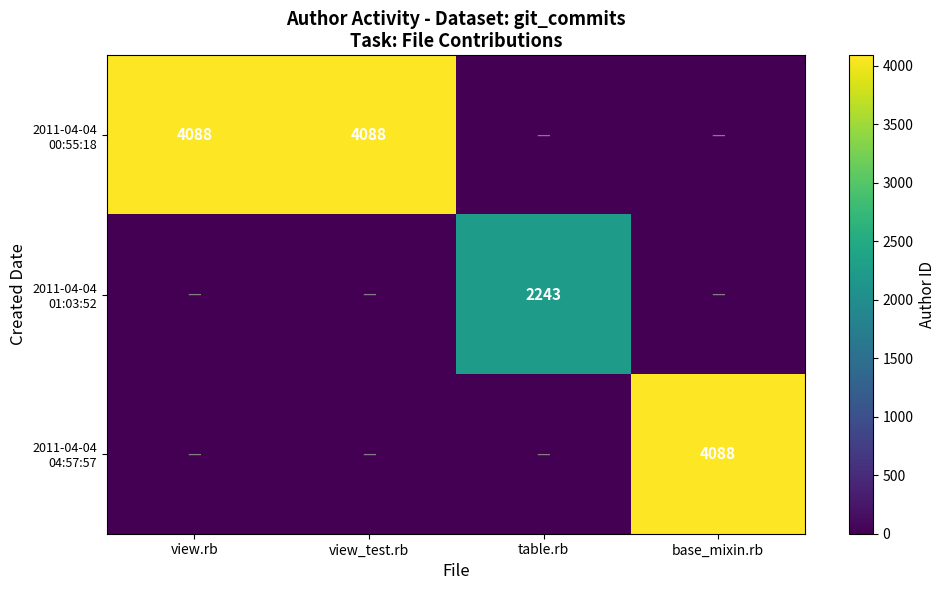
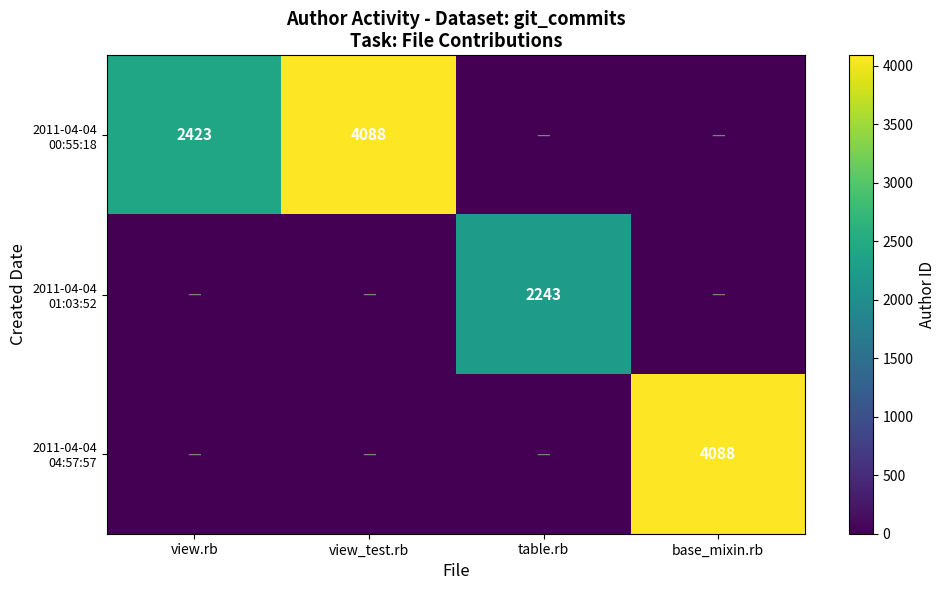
2011-04-04 00:55:18, view.rb: 4088 -> 2423
